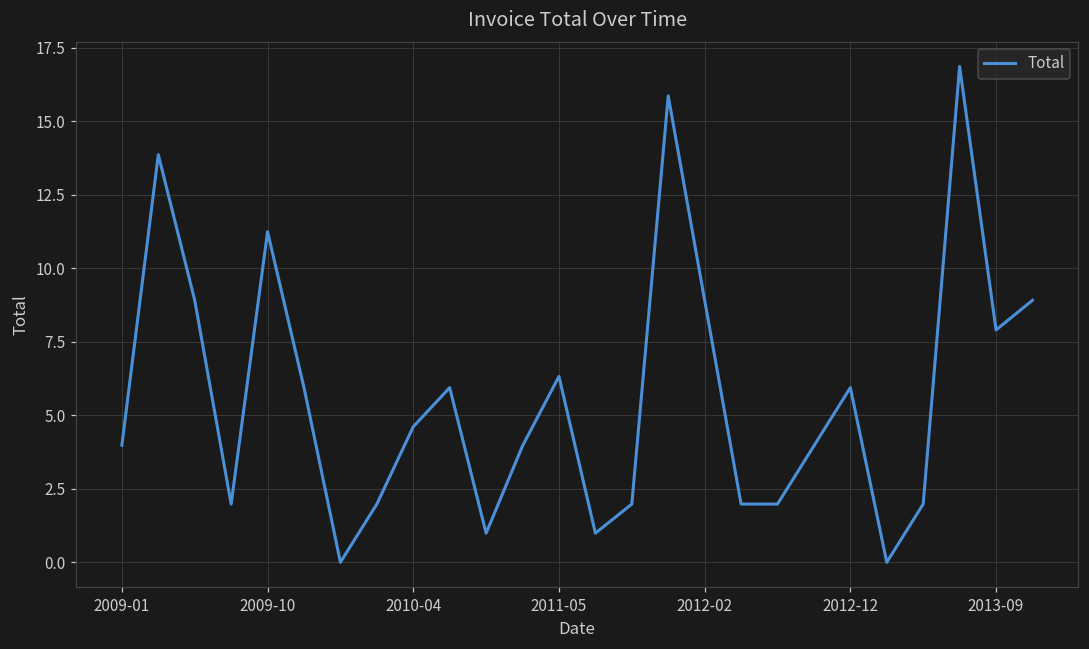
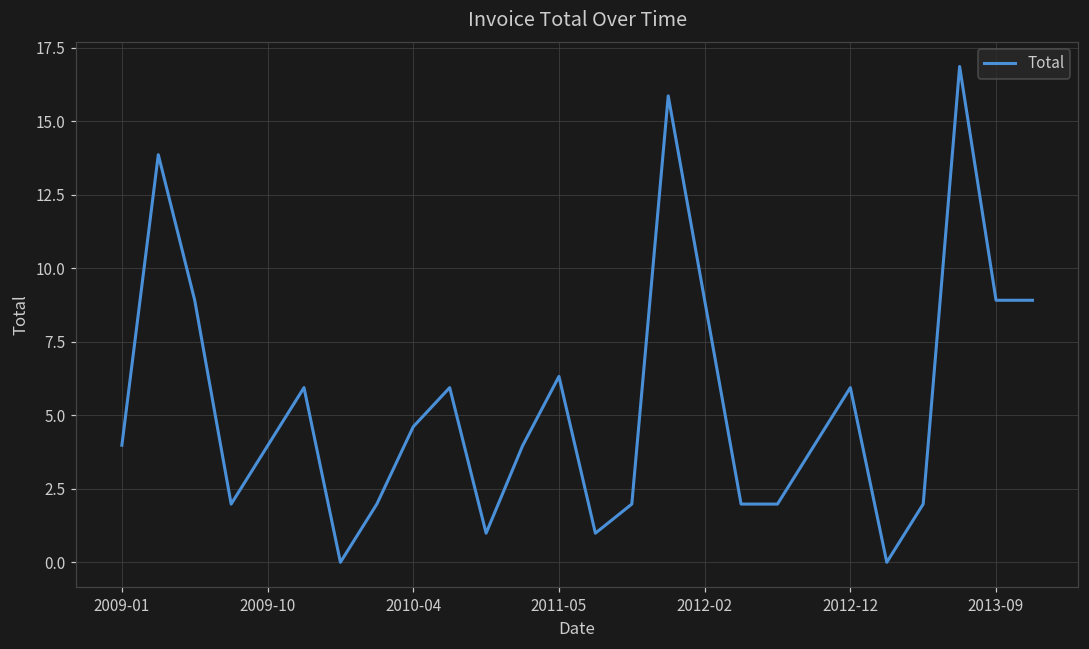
2009-10: 11.2 -> 4.0
2013-09: 7.9 -> 8.9
